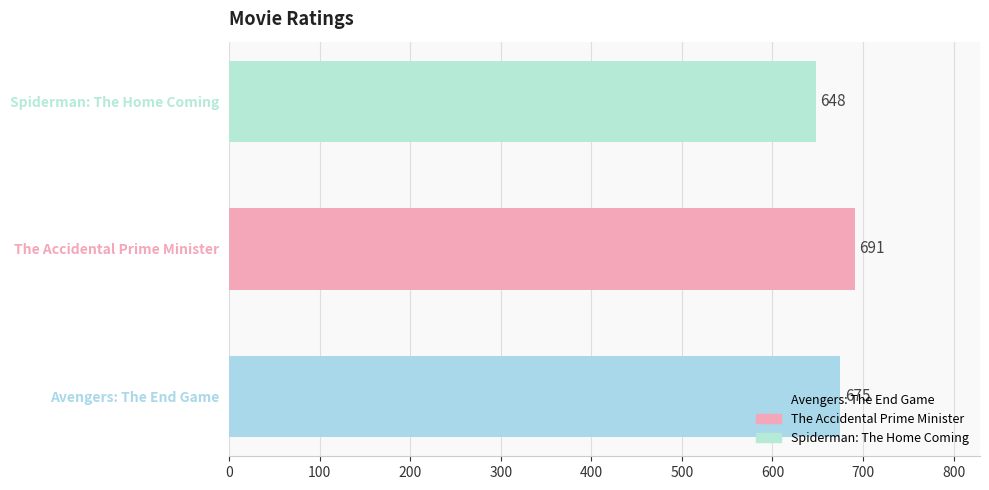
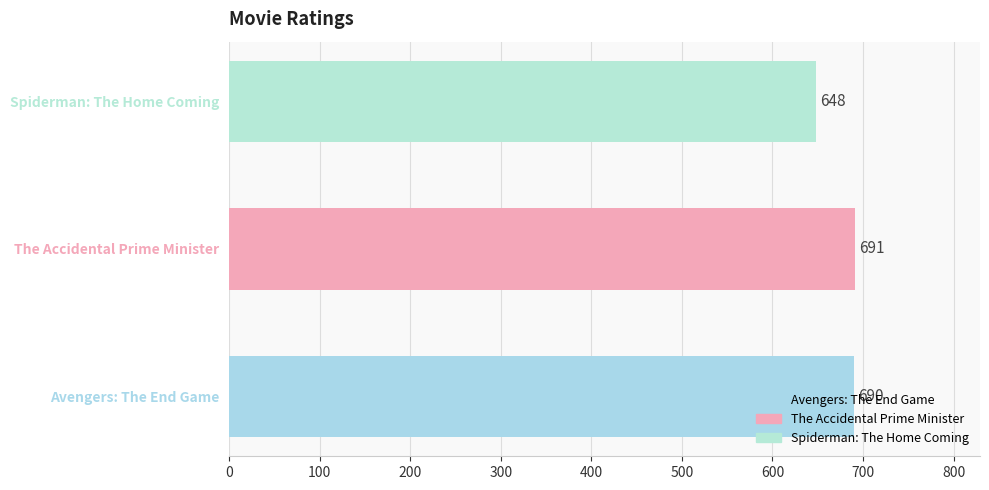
Avengers: The End Game: 675 -> 690
